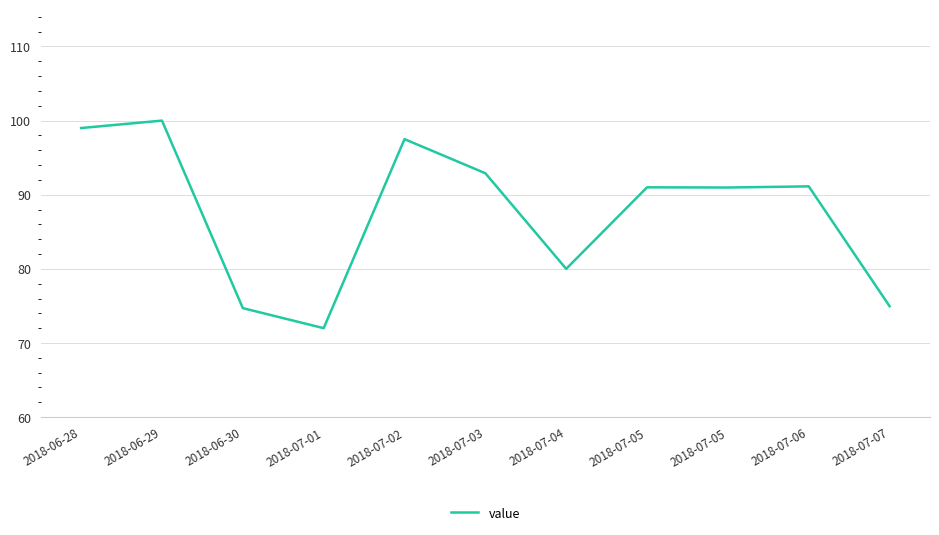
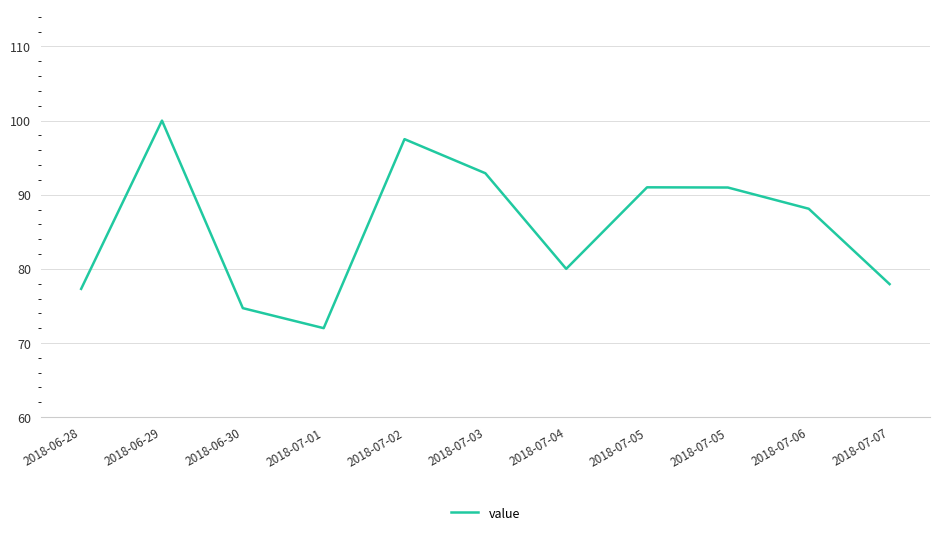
2018-06-28: 99 -> 77
2018-07-06: 91 -> 88
2018-07-07: 75 -> 78
